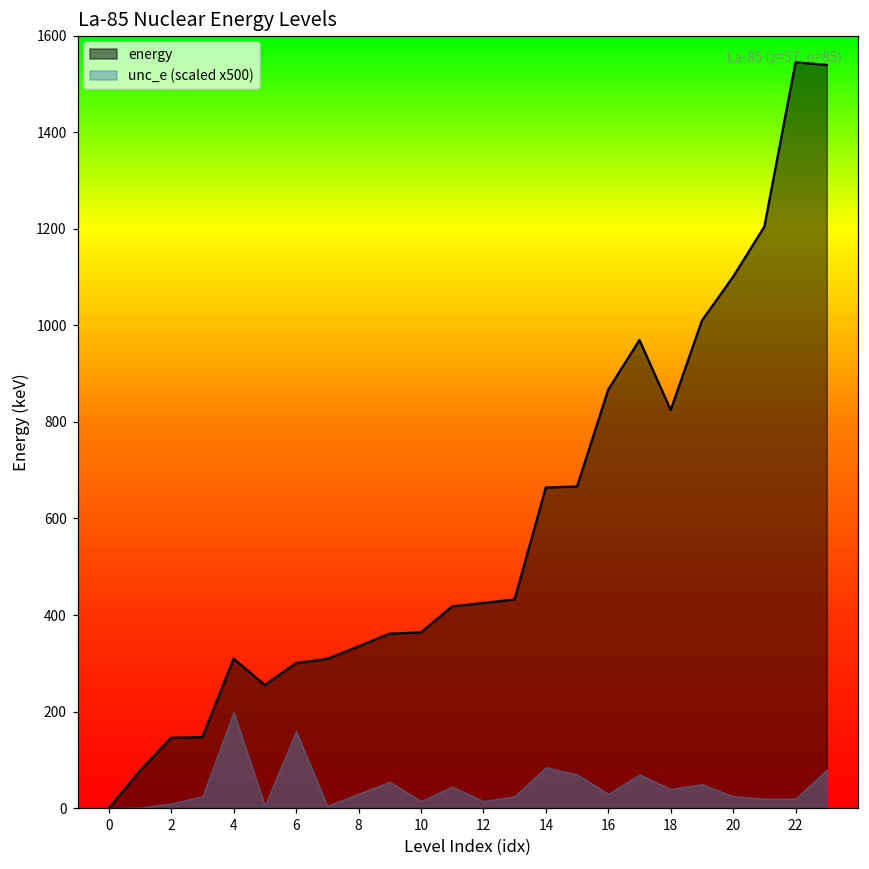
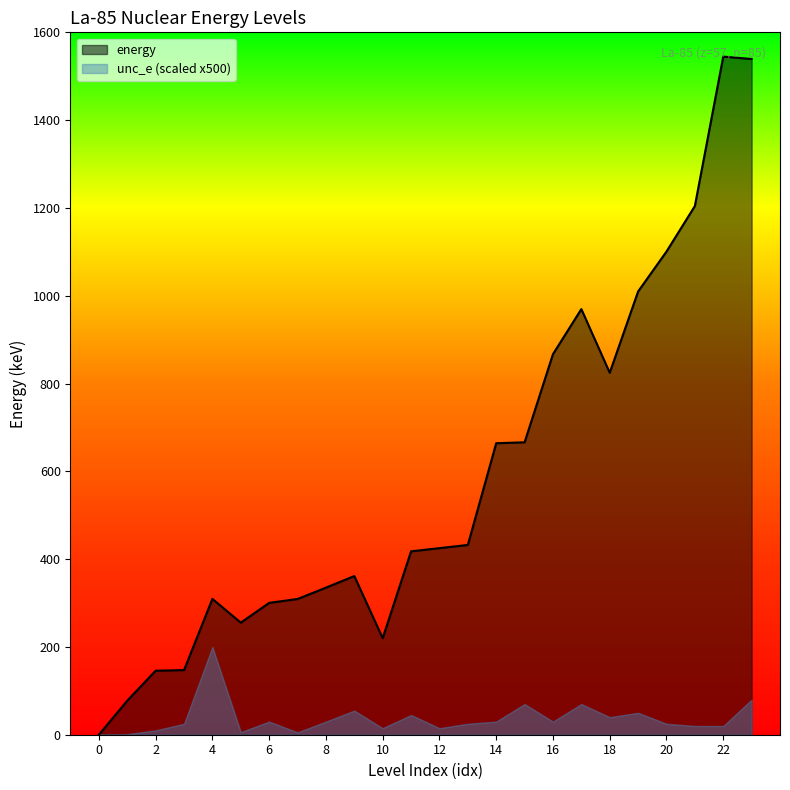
unc_e (scaled x500), 6: 160 -> 30
energy, 10: 360 -> 220
unc_e (scaled x500), 14: 90 -> 30
